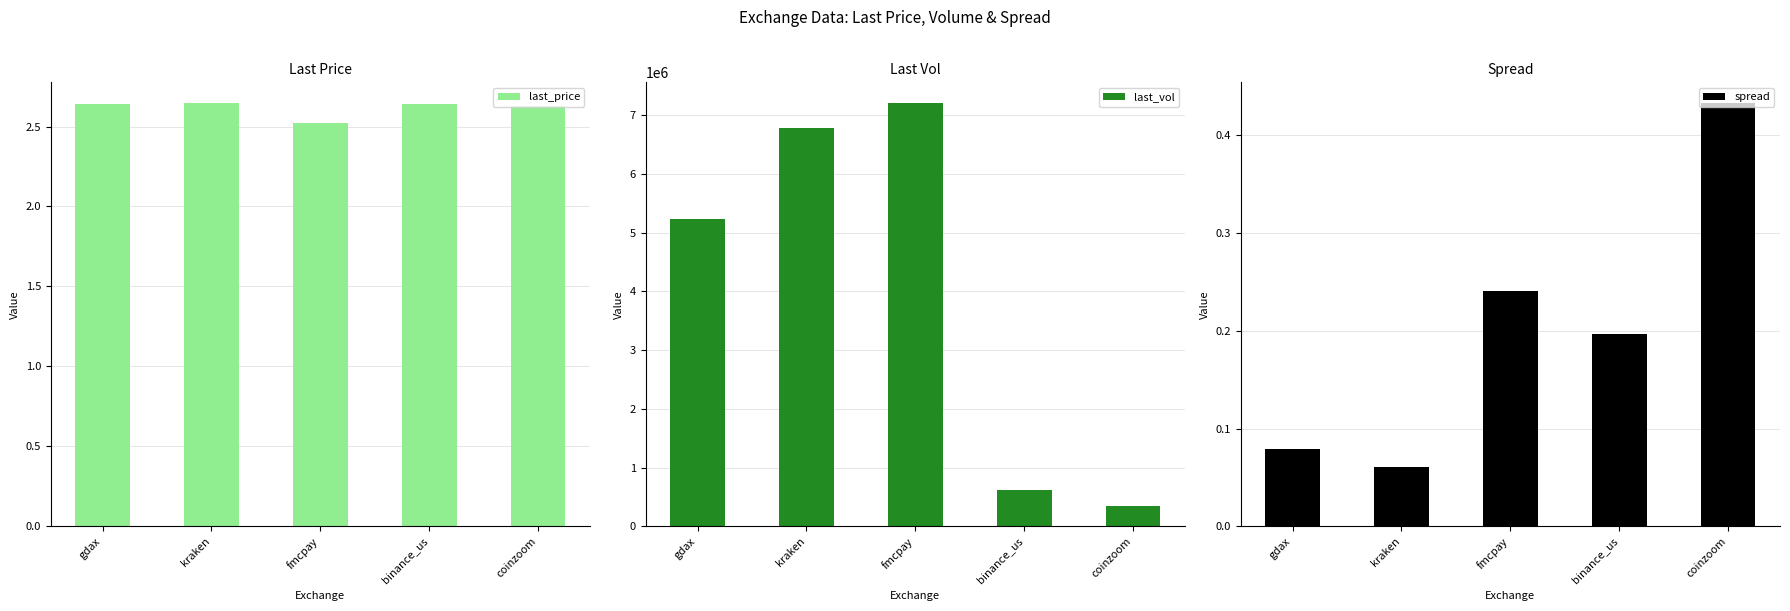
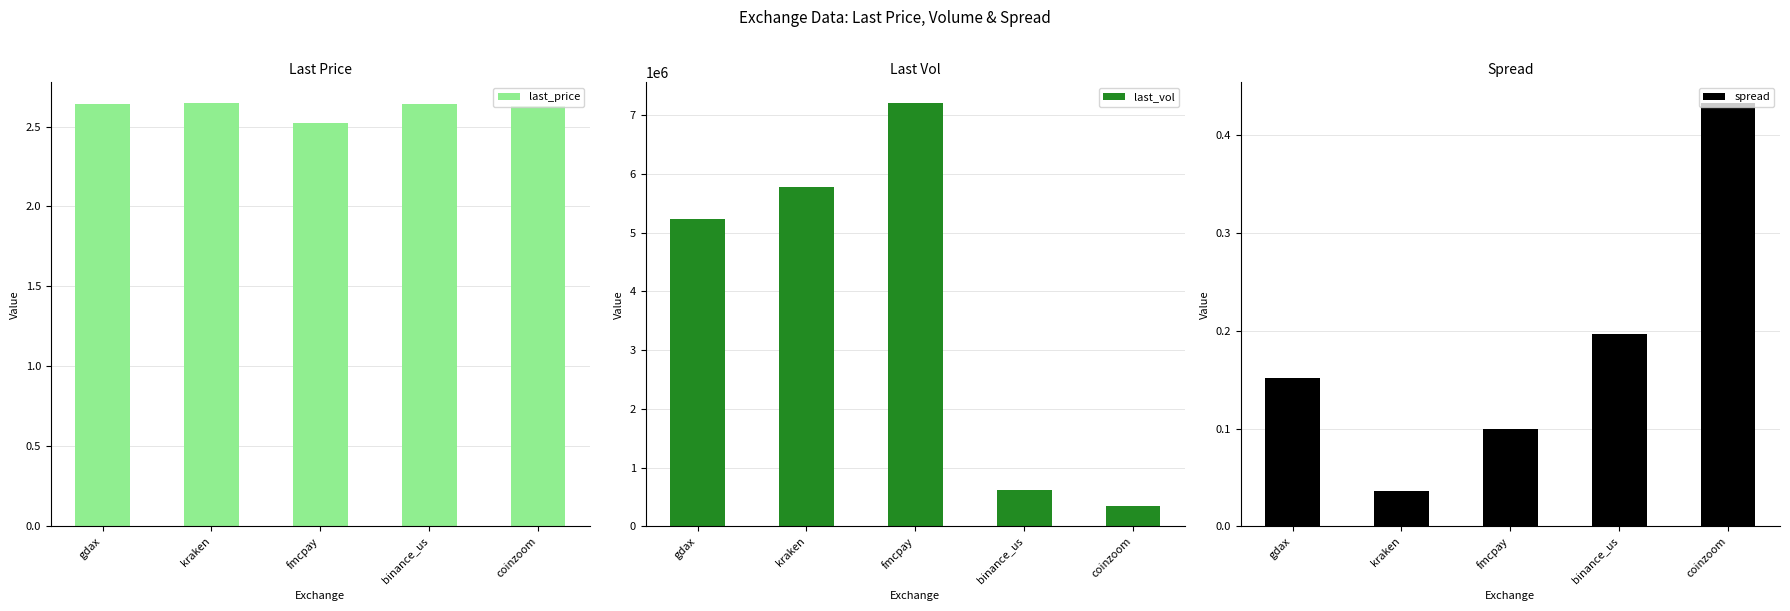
Last Vol, kraken: 6800000 -> 5800000
Spread, gdax: 0.08 -> 0.15
Spread, kraken: 0.06 -> 0.04
Spread, fmcpay: 0.24 -> 0.10
